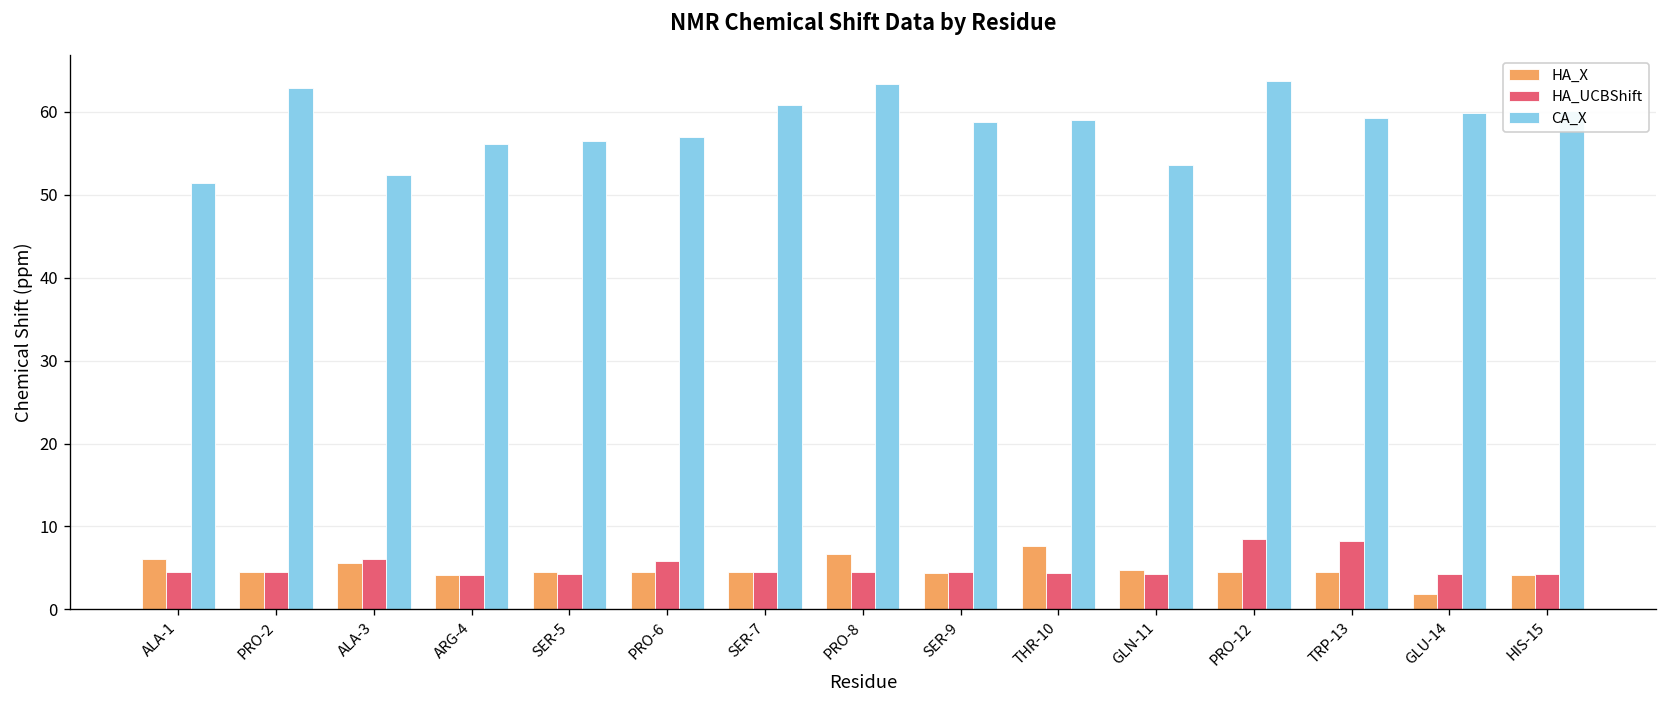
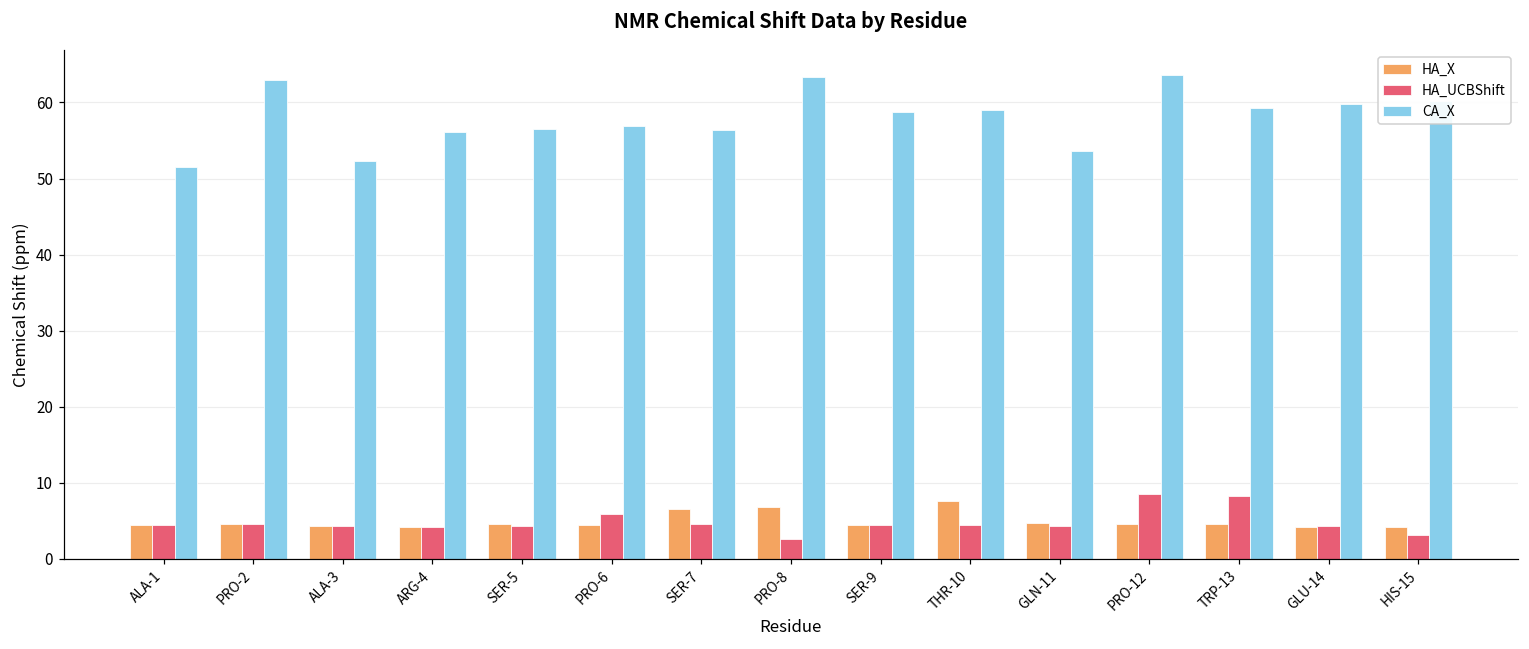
HA_X, ALA-1: 6 -> 4
HA_X, ALA-3: 6 -> 4
HA_UCBShift, ALA-3: 6 -> 4
HA_X, SER-7: 5 -> 7
CA_X, SER-7: 61 -> 56
HA_UCBShift, PRO-8: 5 -> 3
HA_X, GLU-14: 2 -> 4
HA_UCBShift, HIS-15: 4 -> 3
